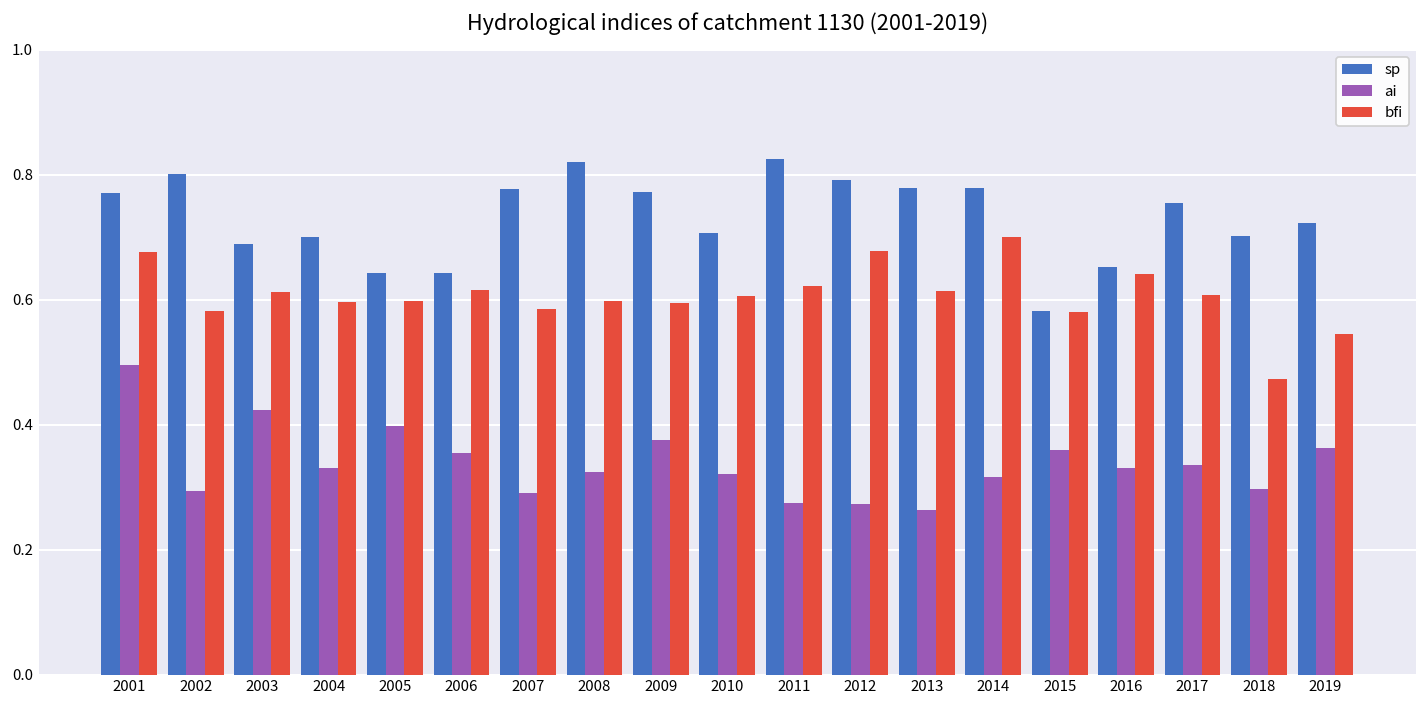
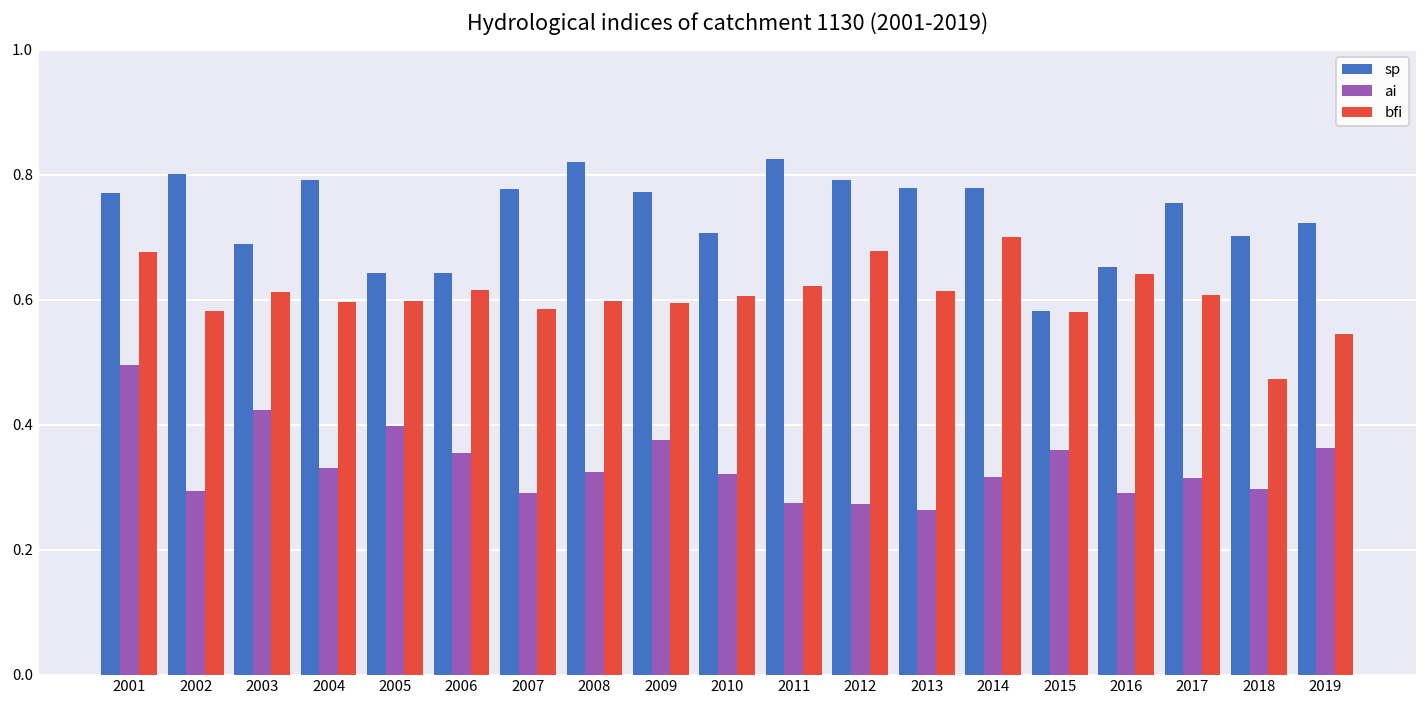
sp, 2004: 0.70 -> 0.79
ai, 2016: 0.33 -> 0.29
ai, 2017: 0.33 -> 0.31
